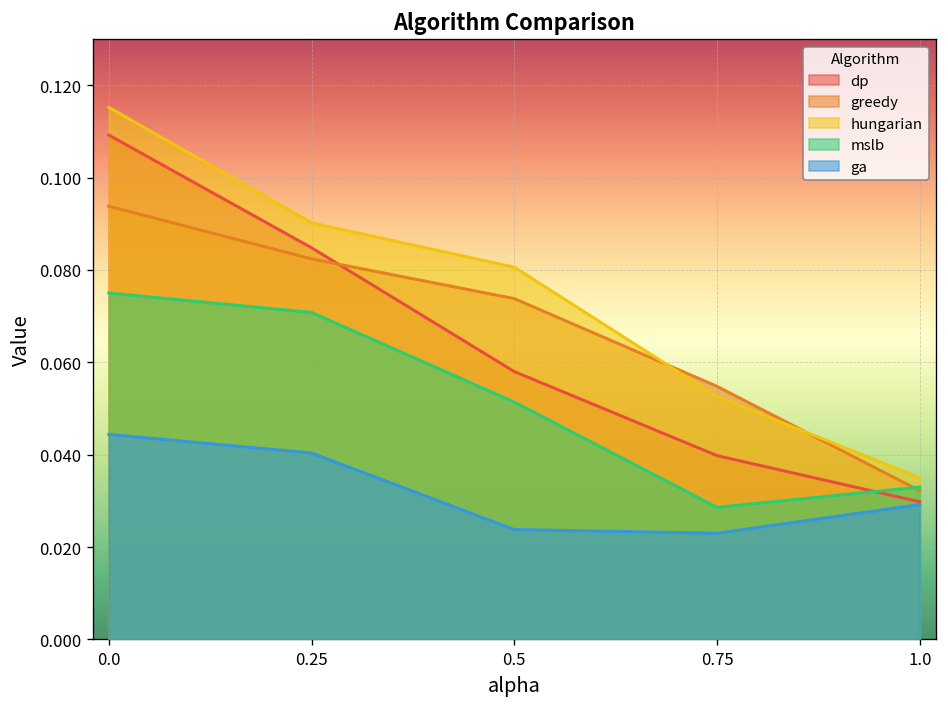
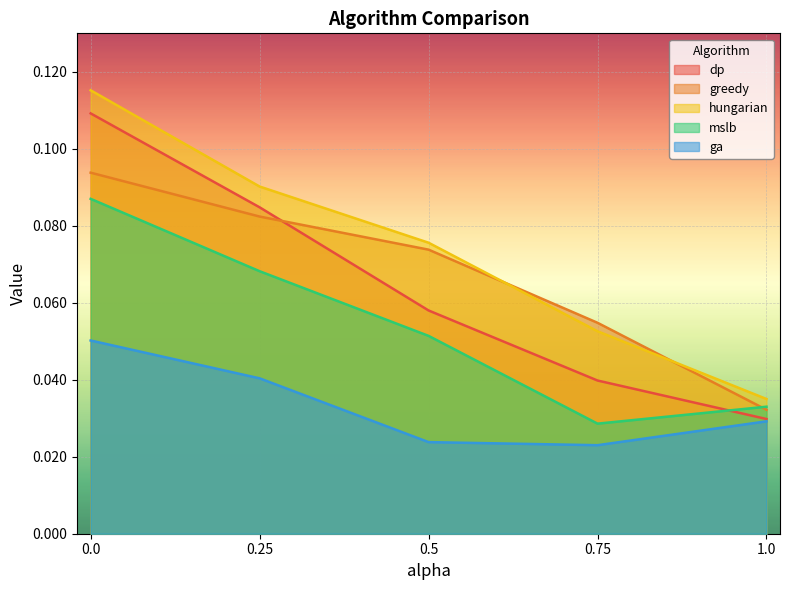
mslb, 0.0: 0.075 -> 0.087
ga, 0.0: 0.044 -> 0.050
mslb, 0.25: 0.071 -> 0.068
hungarian, 0.5: 0.081 -> 0.076
